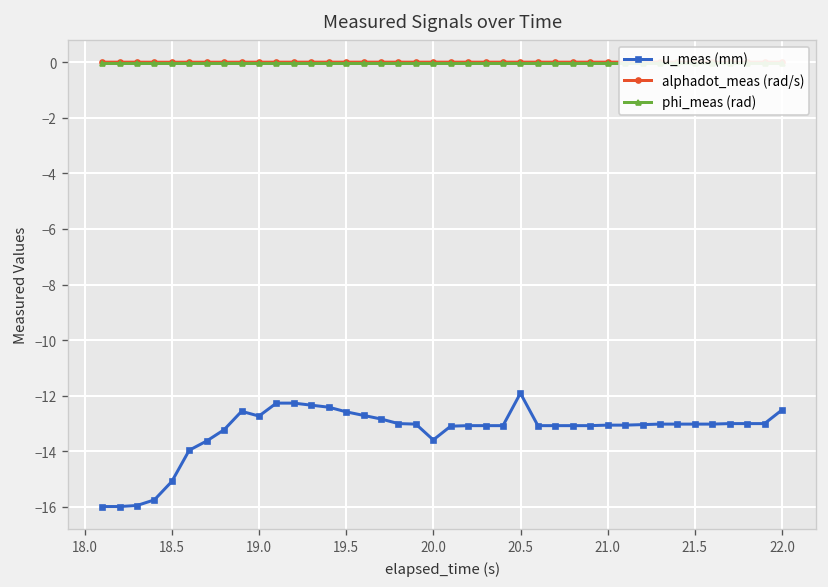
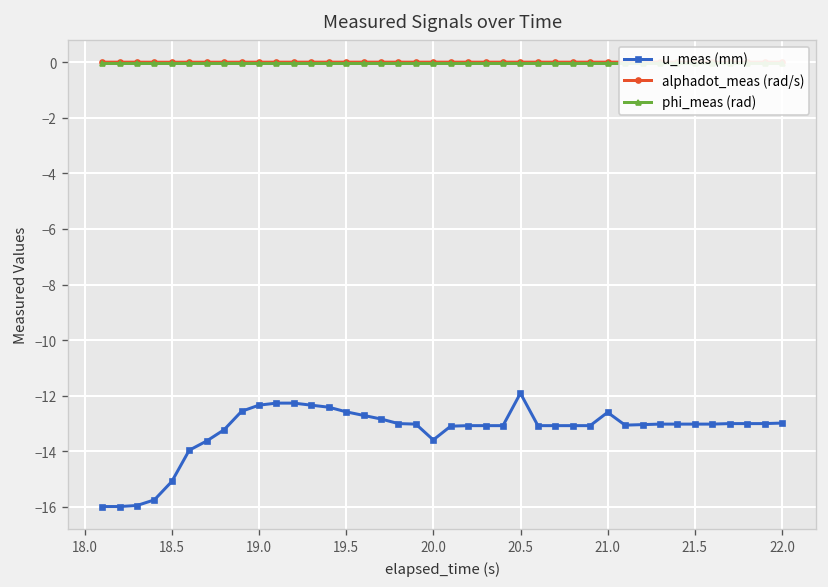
u_meas (mm), 19.0: -12.7 -> -12.3
u_meas (mm), 21.0: -13.1 -> -12.6
u_meas (mm), 22.0: -12.5 -> -13.0
